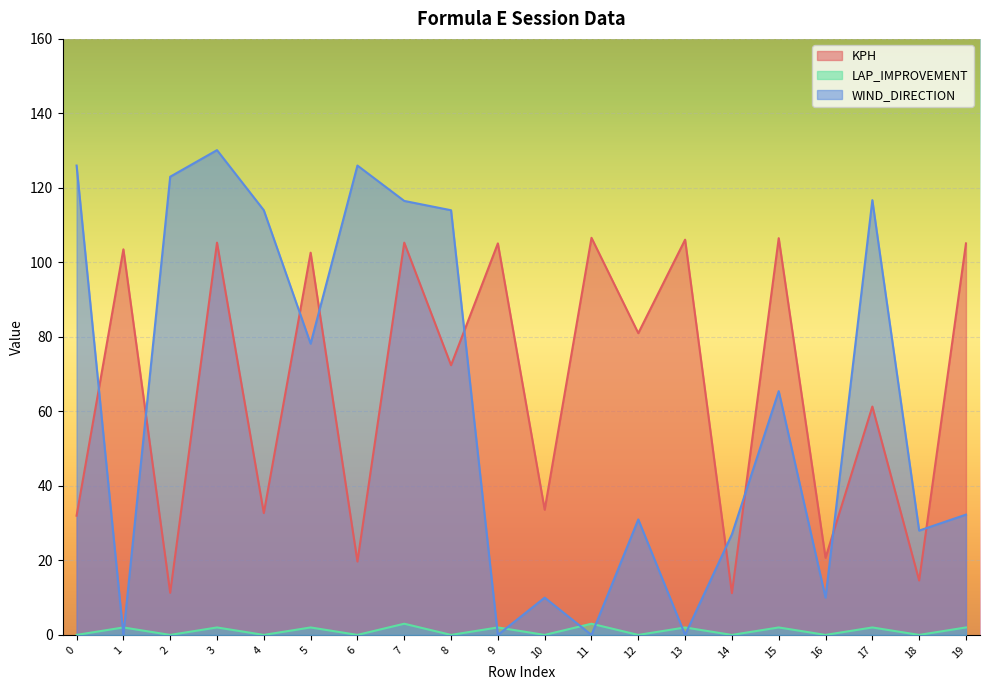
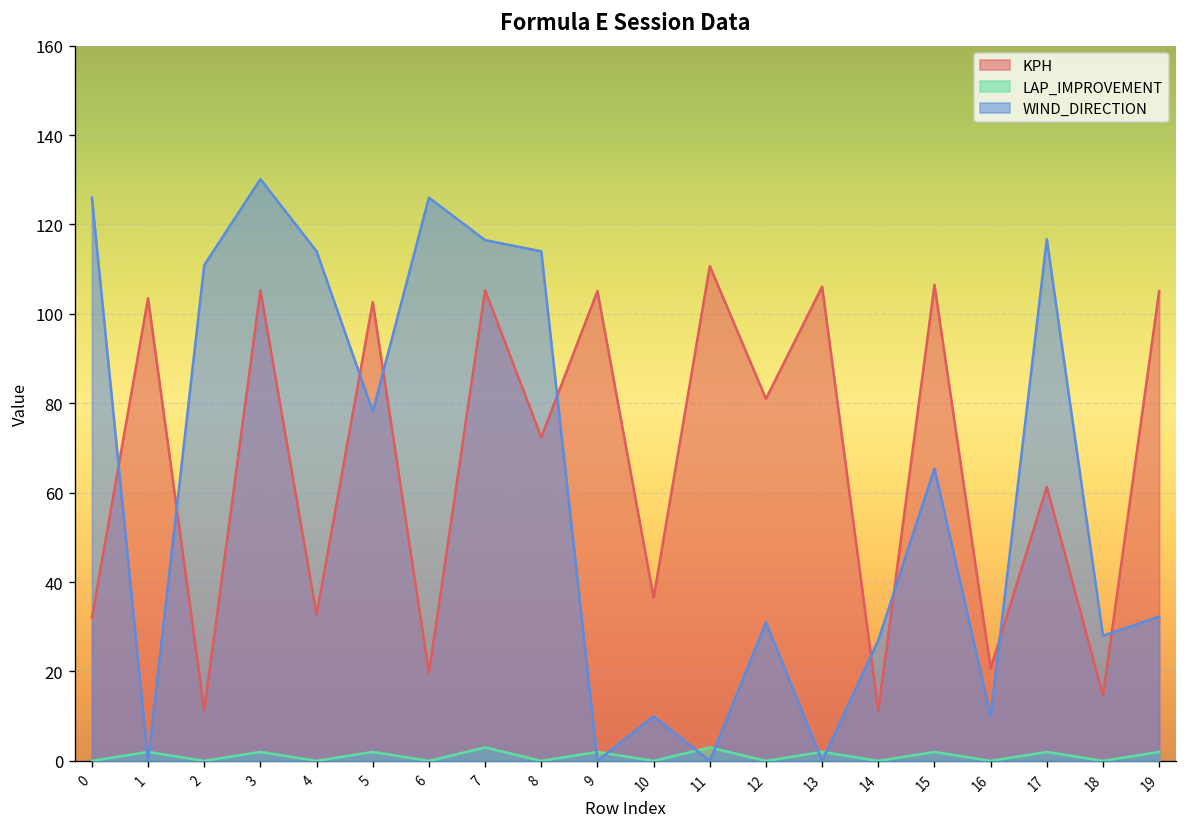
WIND_DIRECTION, 2: 123 -> 111
KPH, 10: 34 -> 37
KPH, 11: 107 -> 111
